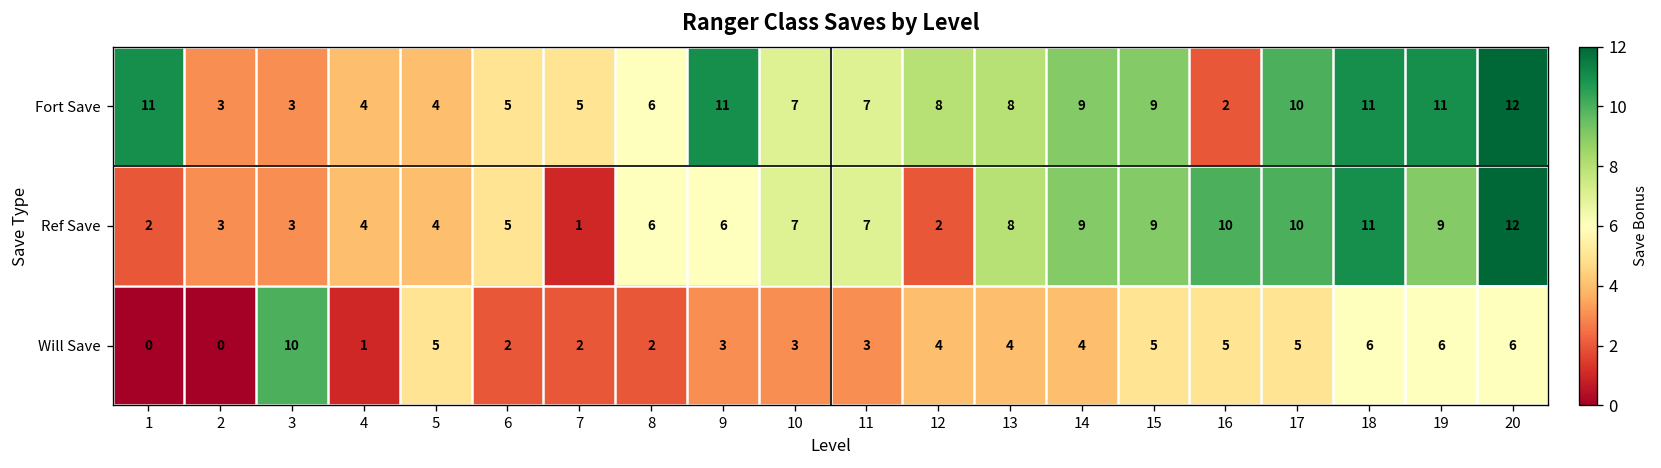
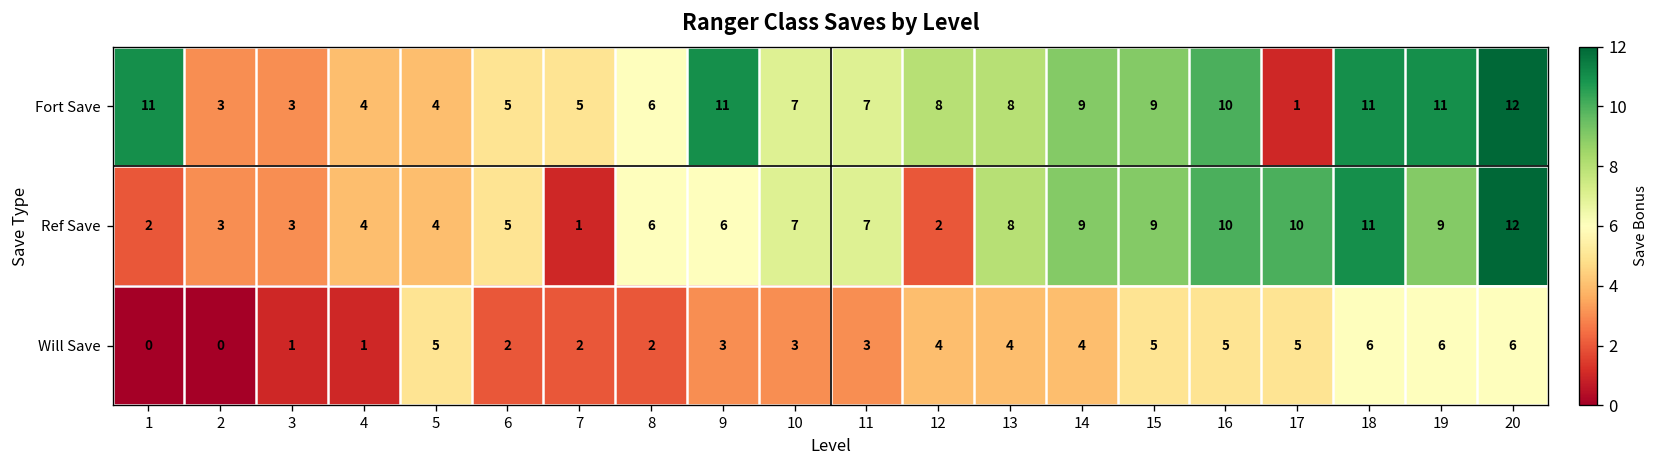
Fort Save, 16: 2 -> 10
Fort Save, 17: 10 -> 1
Will Save, 3: 10 -> 1
